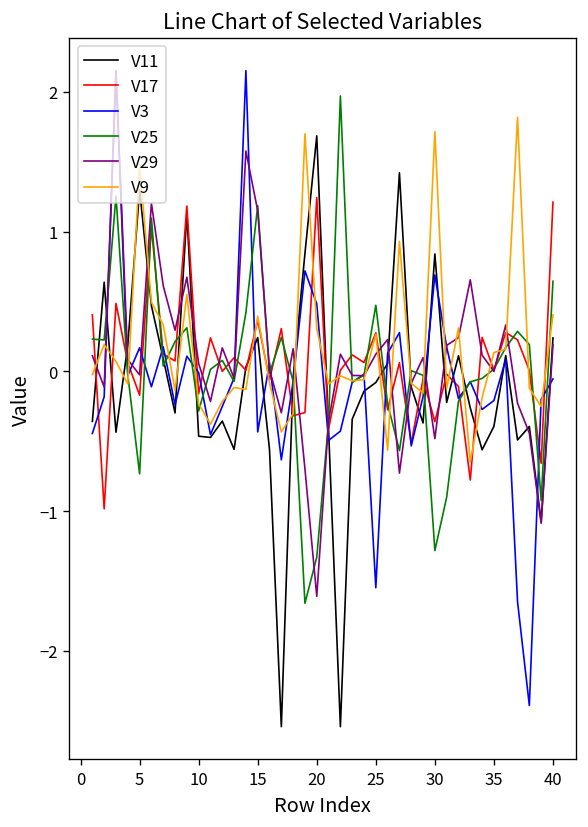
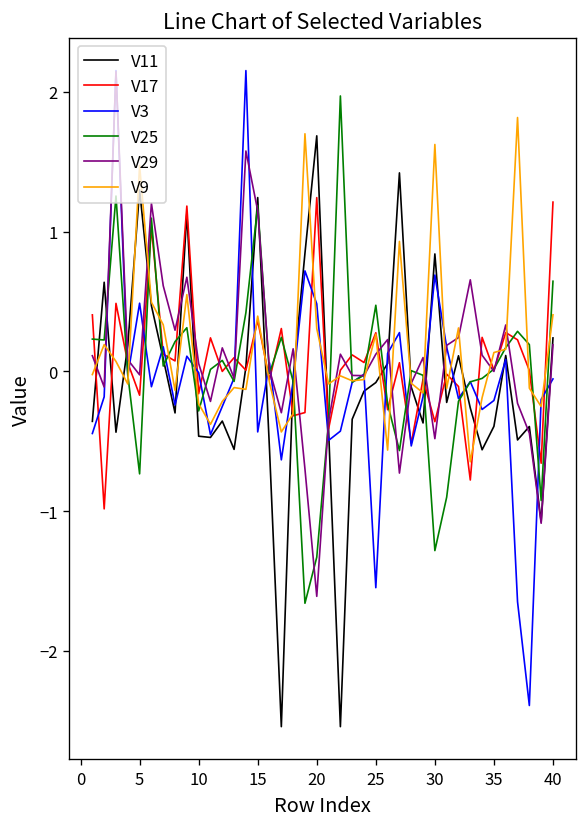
V3, 5: 0.17 -> 0.49
V11, 15: 0.24 -> 1.24
V9, 30: 1.71 -> 1.62
